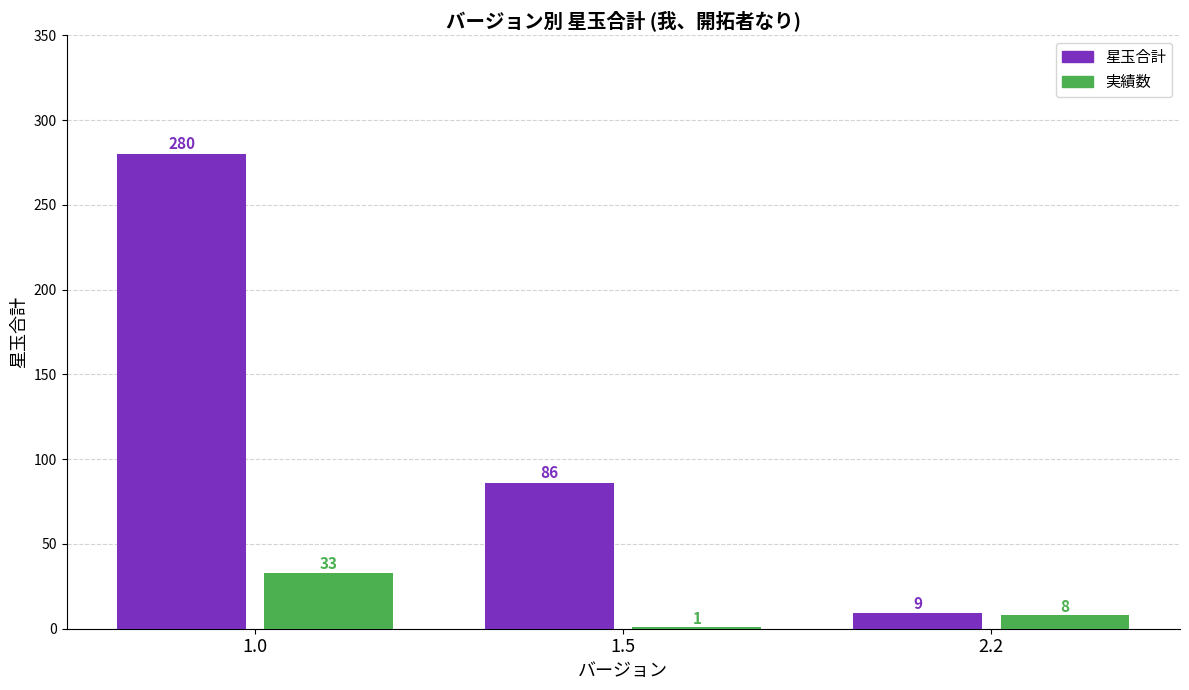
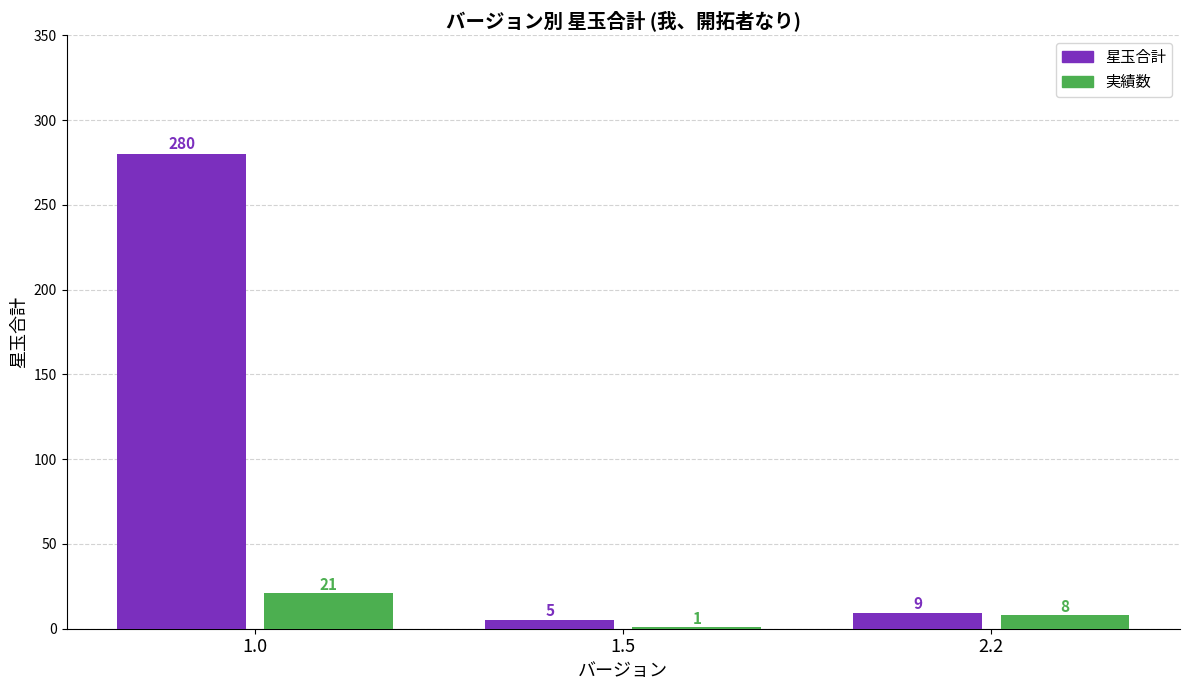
実績数, 1.0: 33 -> 21
星玉合計, 1.5: 86 -> 5
